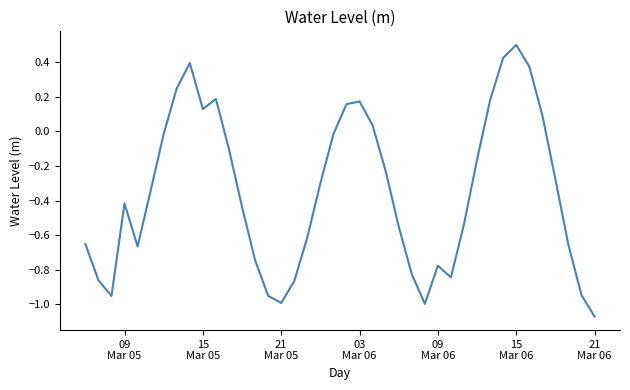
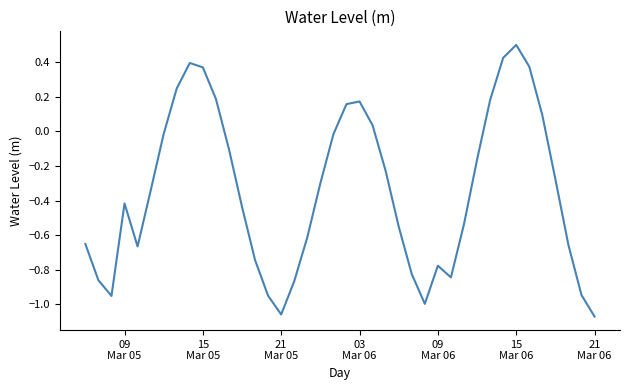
15 Mar 05: 0.13 -> 0.37
21 Mar 05: -0.99 -> -1.06
